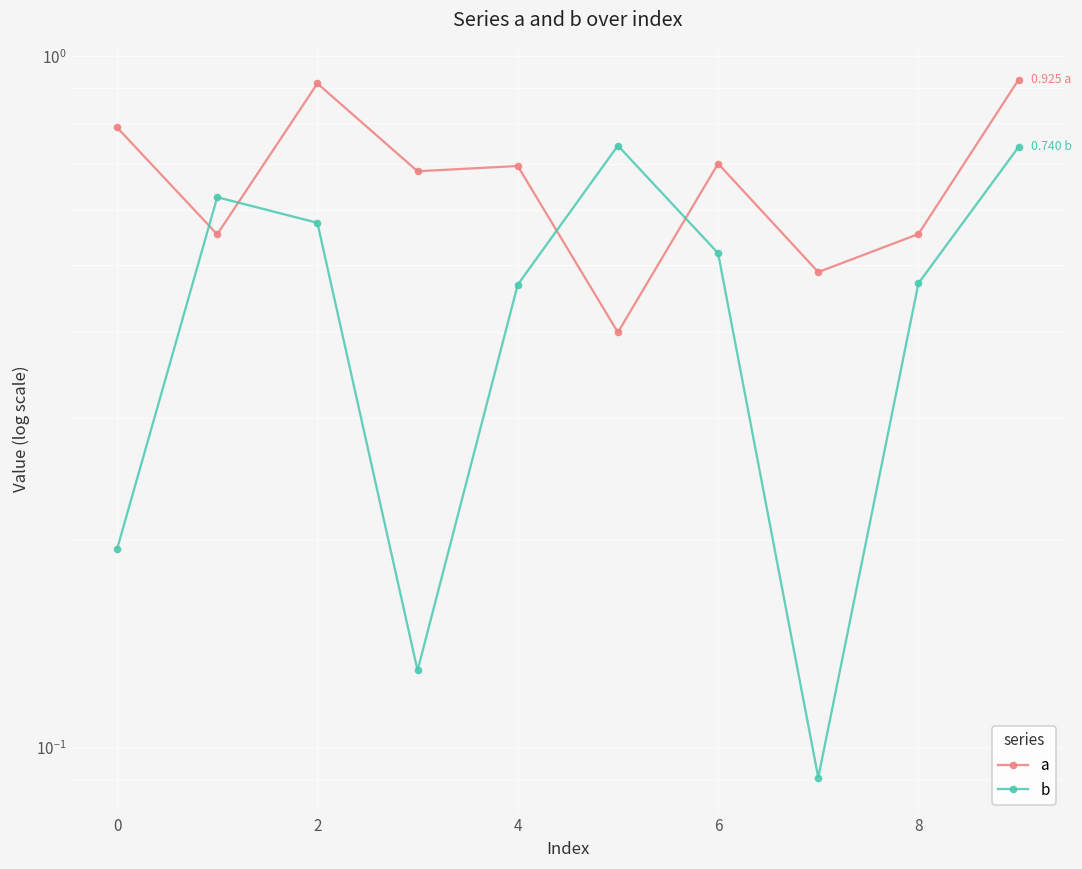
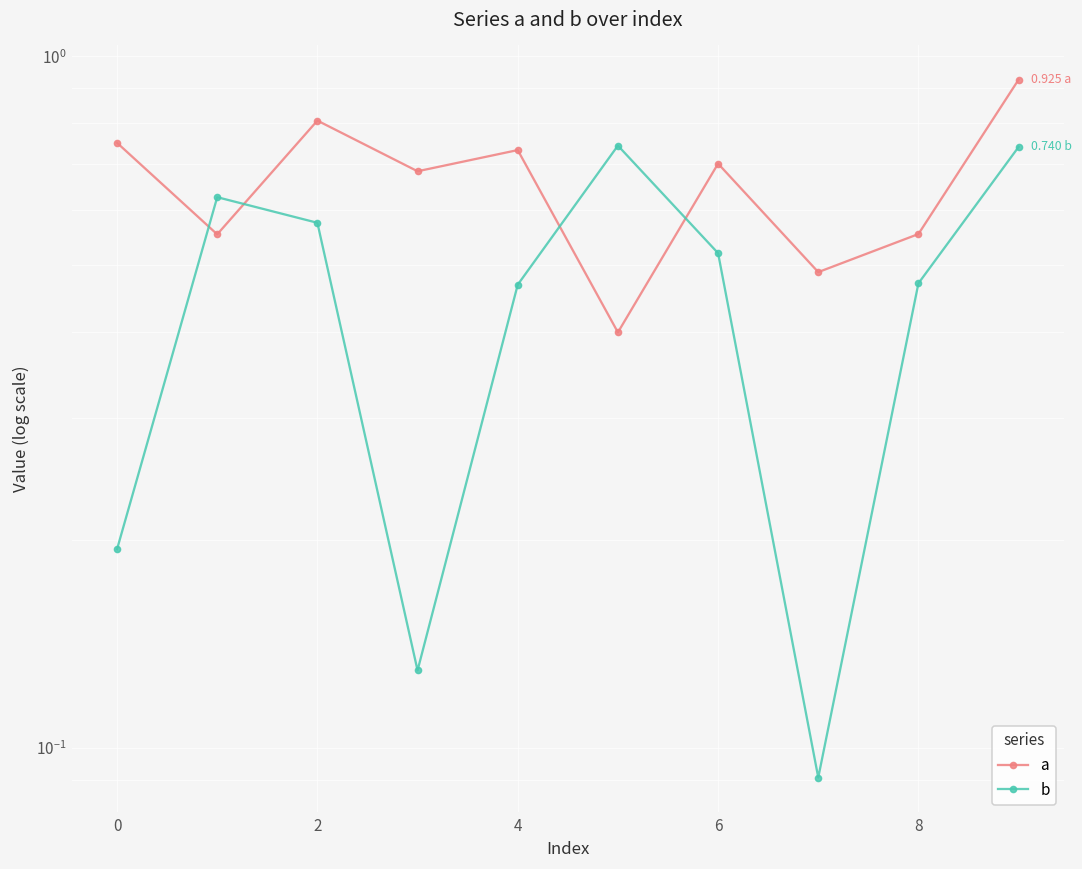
a, 0: 0.79 -> 0.75
a, 2: 0.91 -> 0.81
a, 4: 0.69 -> 0.73
